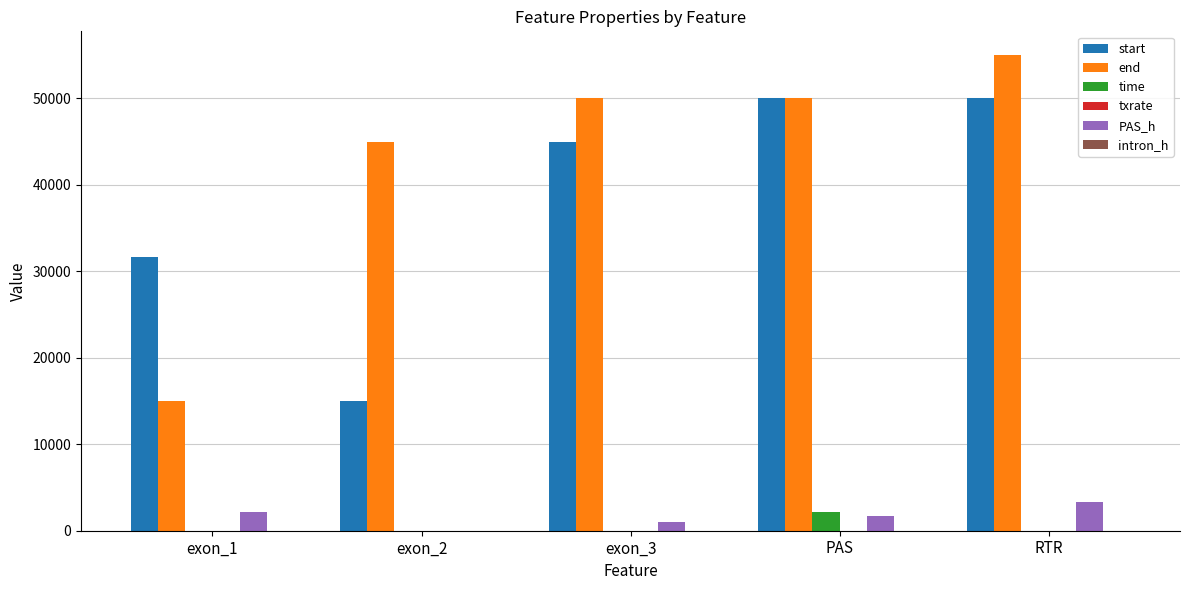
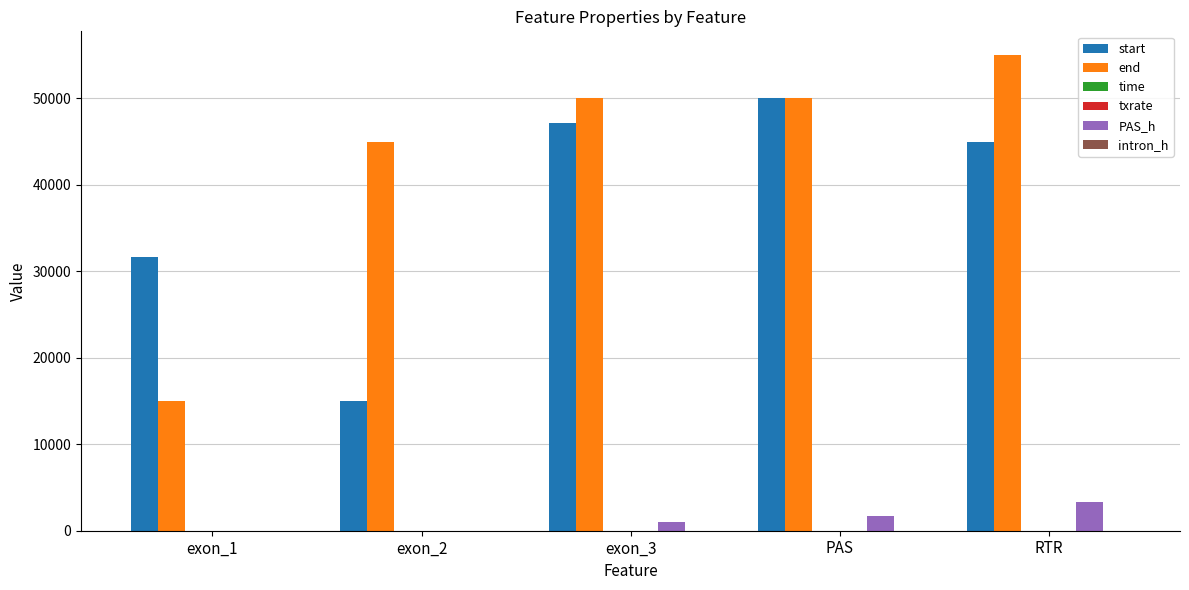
PAS_h, exon_1: 2000 -> 0
start, exon_3: 45000 -> 47000
time, PAS: 2000 -> 0
start, RTR: 50000 -> 45000
